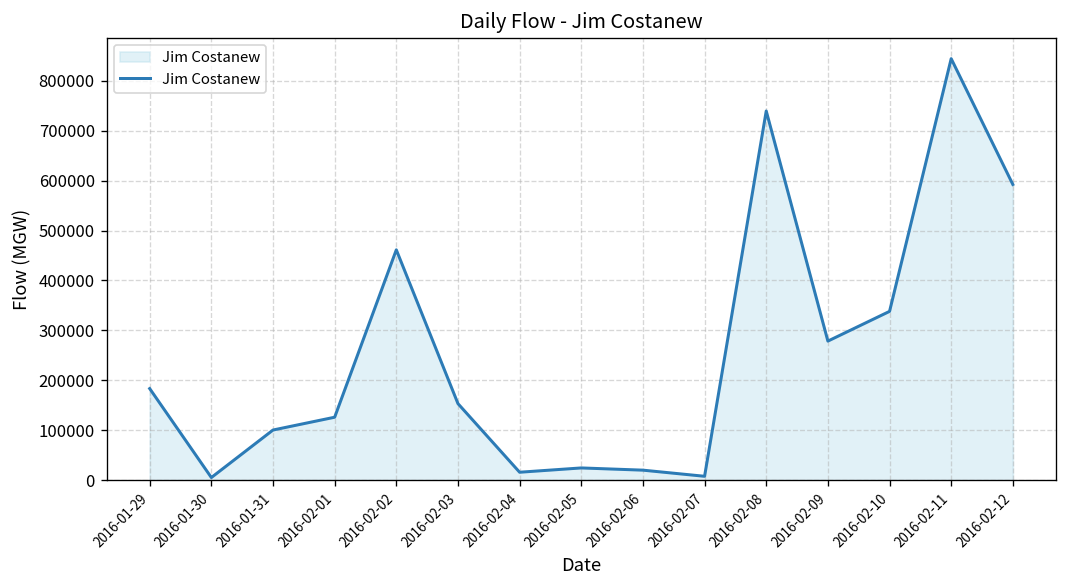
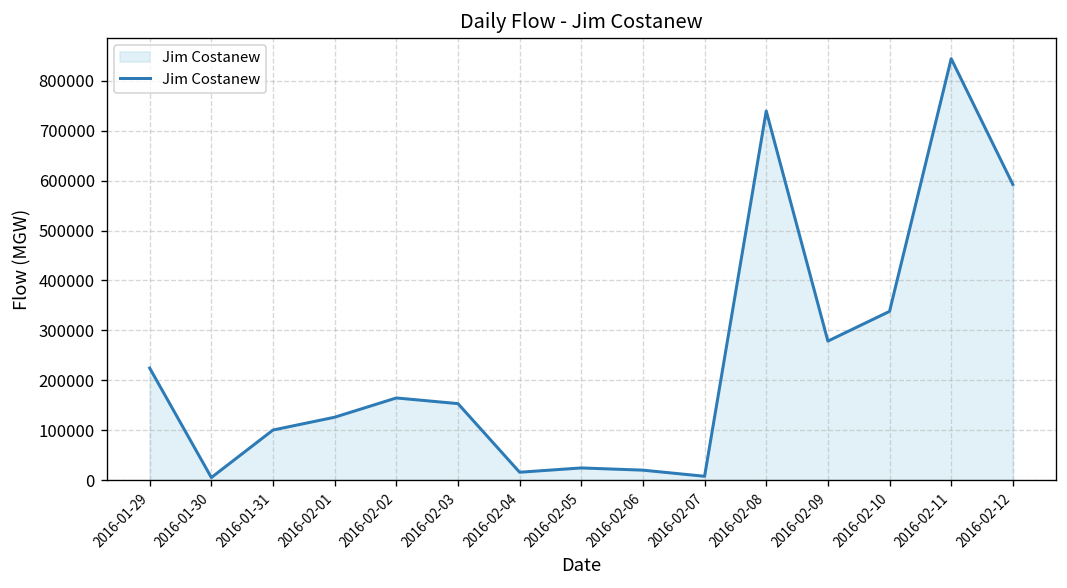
2016-01-29: 180000 -> 220000
2016-02-02: 460000 -> 160000
